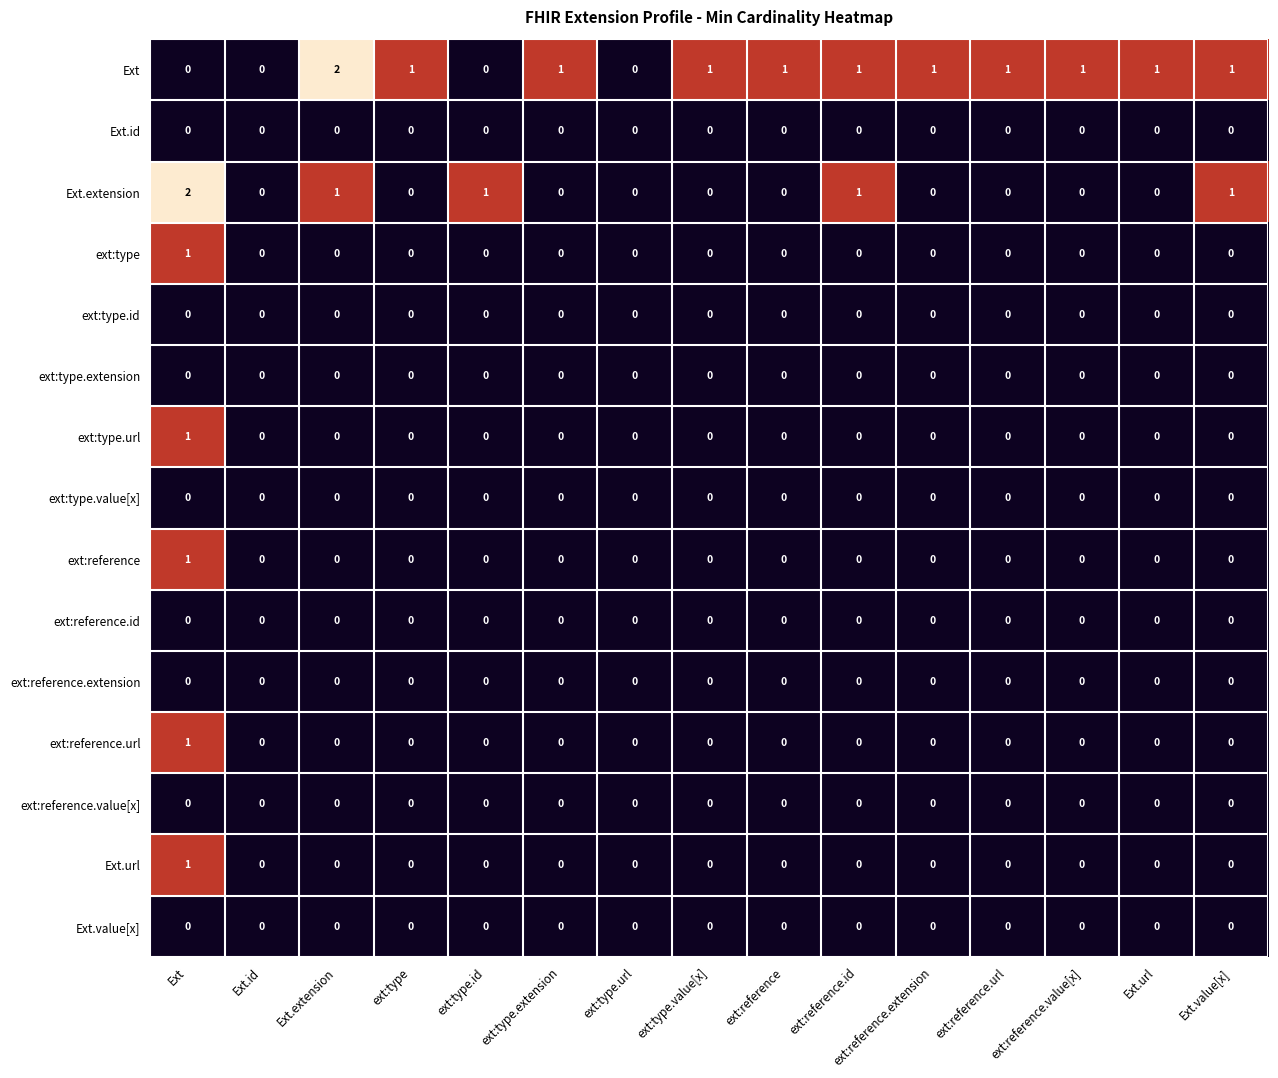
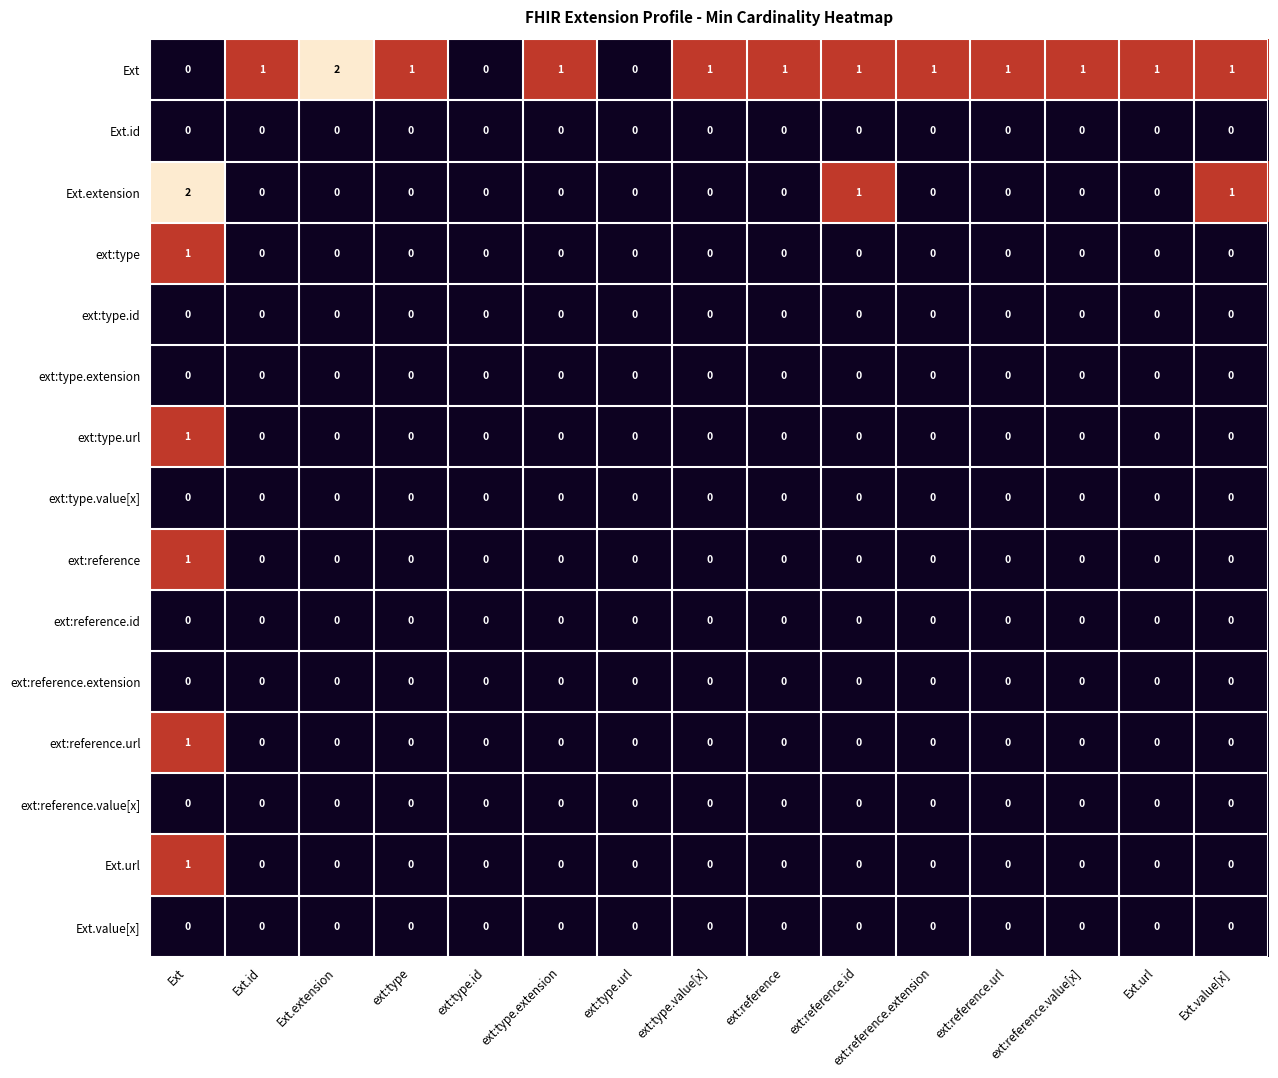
Ext, Ext.id: 0 -> 1
Ext.extension, Ext.extension: 1 -> 0
Ext.extension, ext:type.id: 1 -> 0
